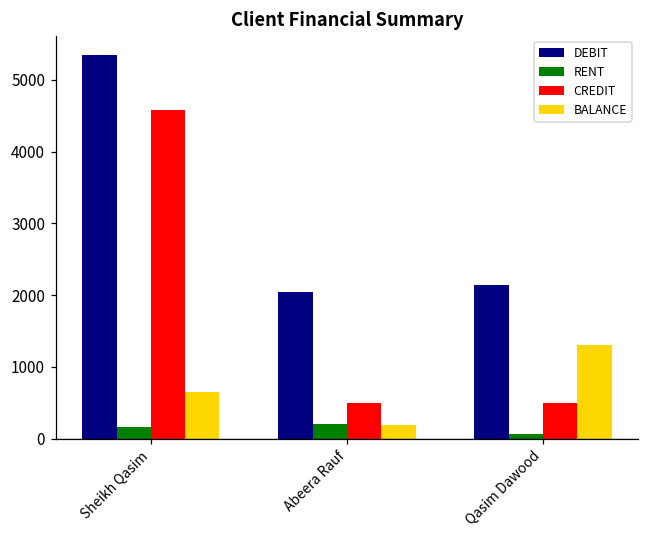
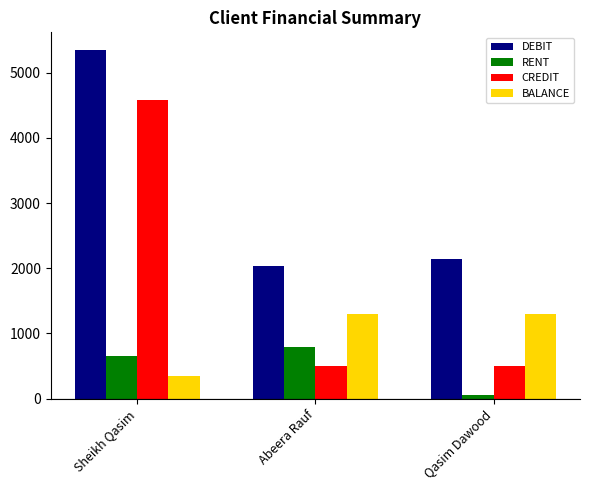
RENT, Sheikh Qasim: 200 -> 700
BALANCE, Sheikh Qasim: 700 -> 400
RENT, Abeera Rauf: 200 -> 800
BALANCE, Abeera Rauf: 200 -> 1300
